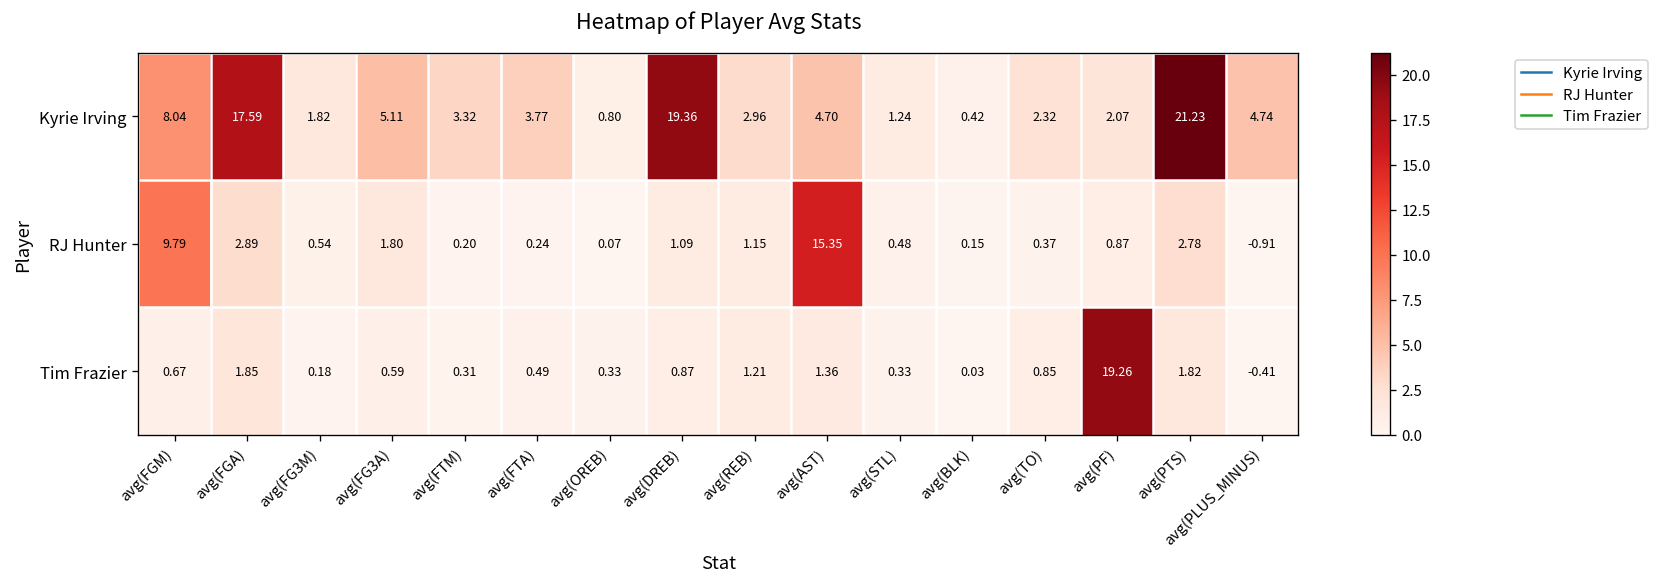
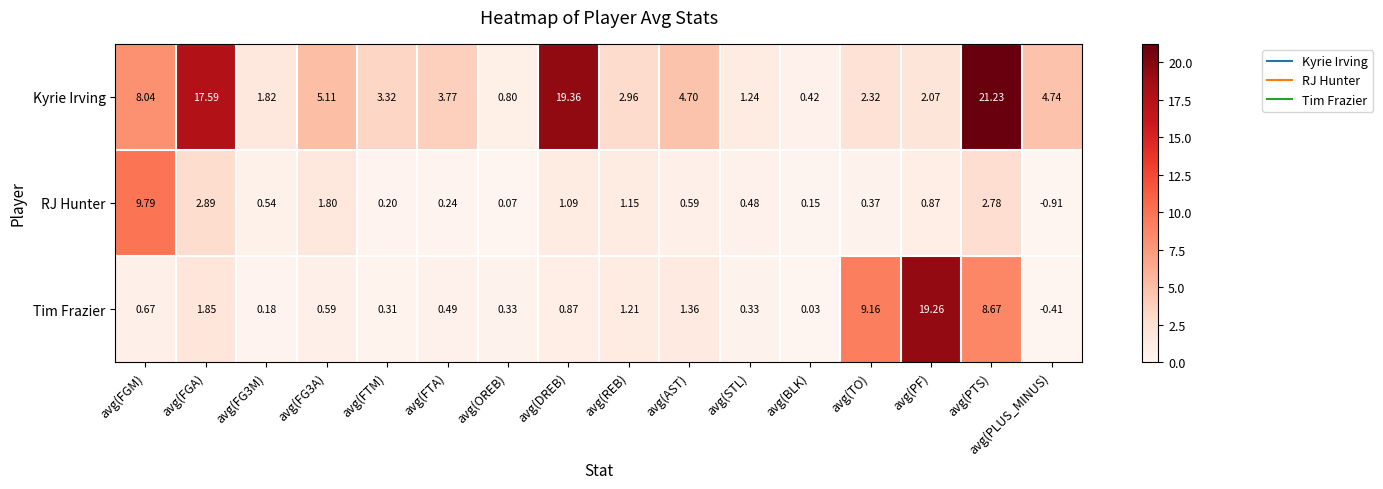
RJ Hunter, avg(AST): 15.35 -> 0.59
Tim Frazier, avg(TO): 0.85 -> 9.16
Tim Frazier, avg(PTS): 1.82 -> 8.67
